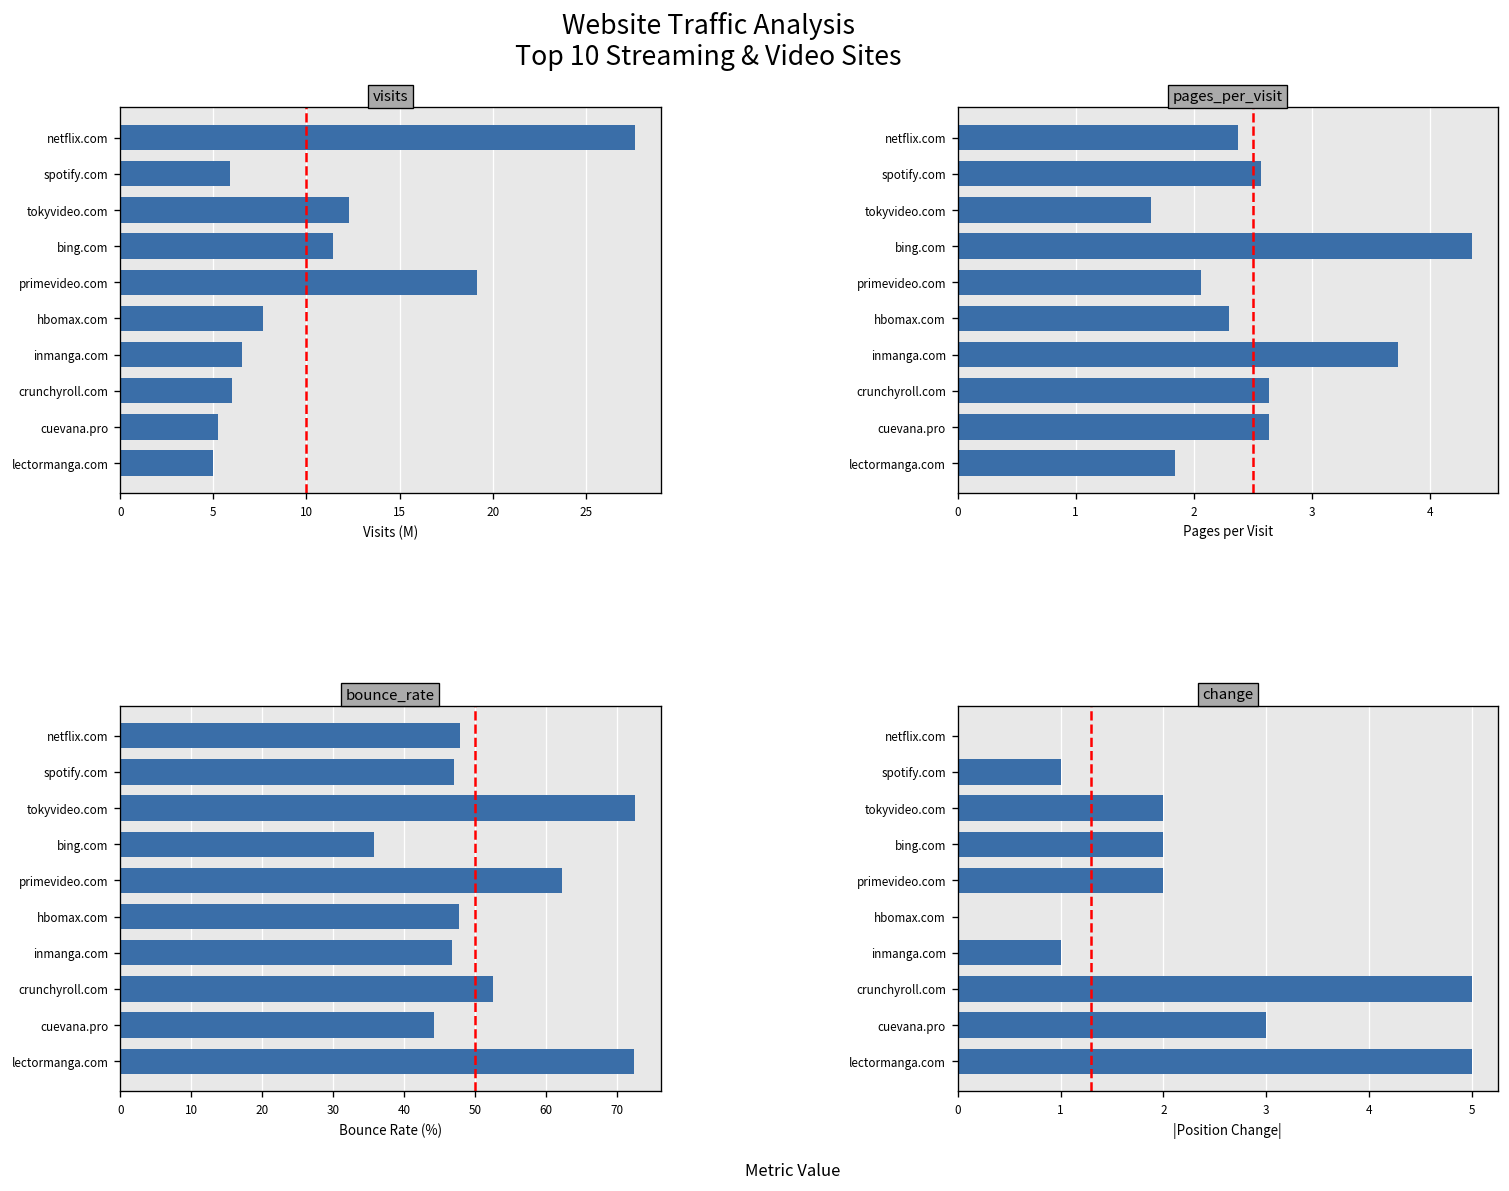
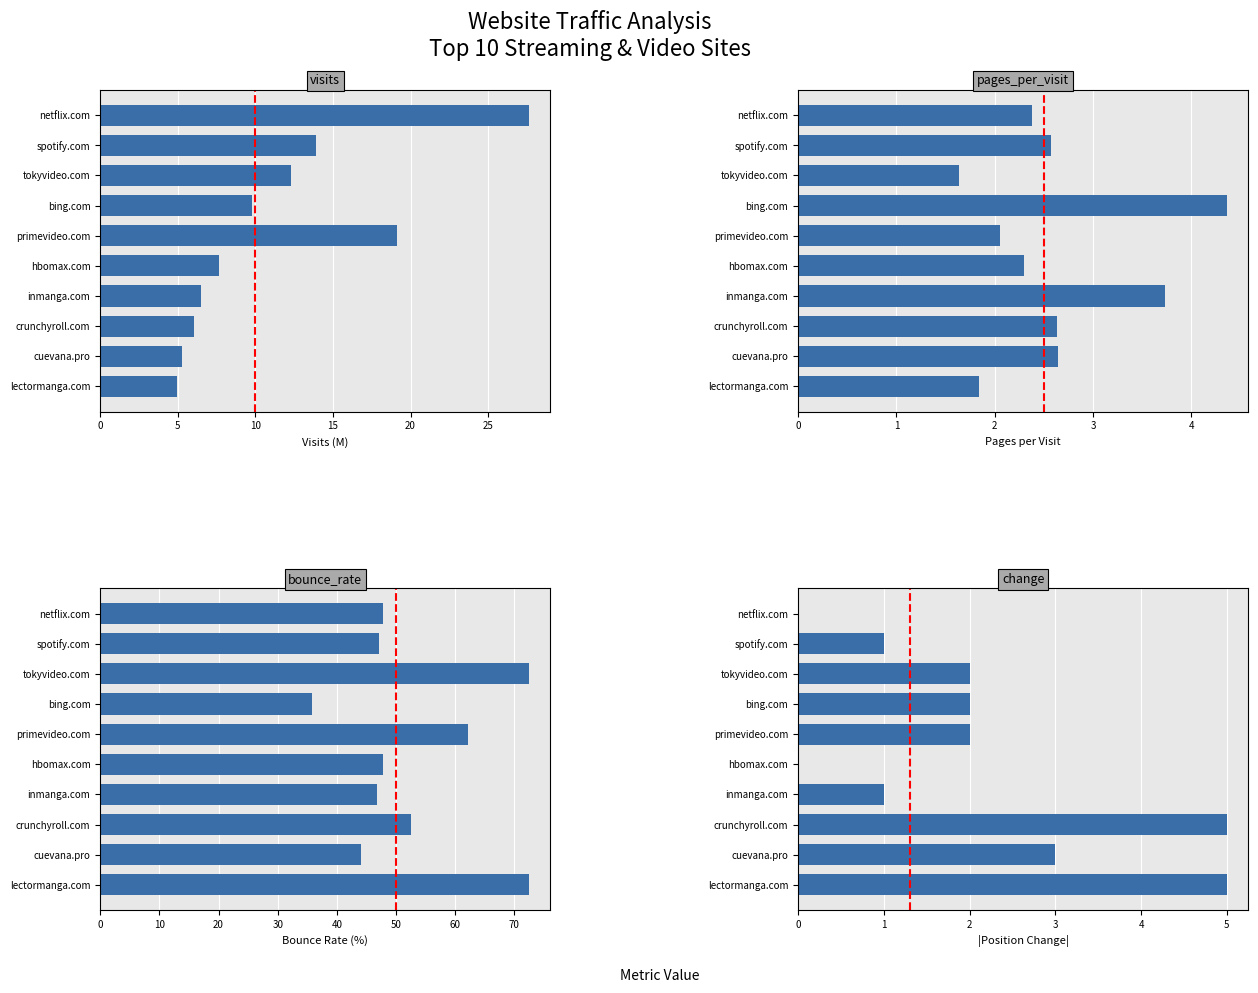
visits, spotify.com: 5.9 -> 13.9
visits, bing.com: 11.4 -> 9.8
